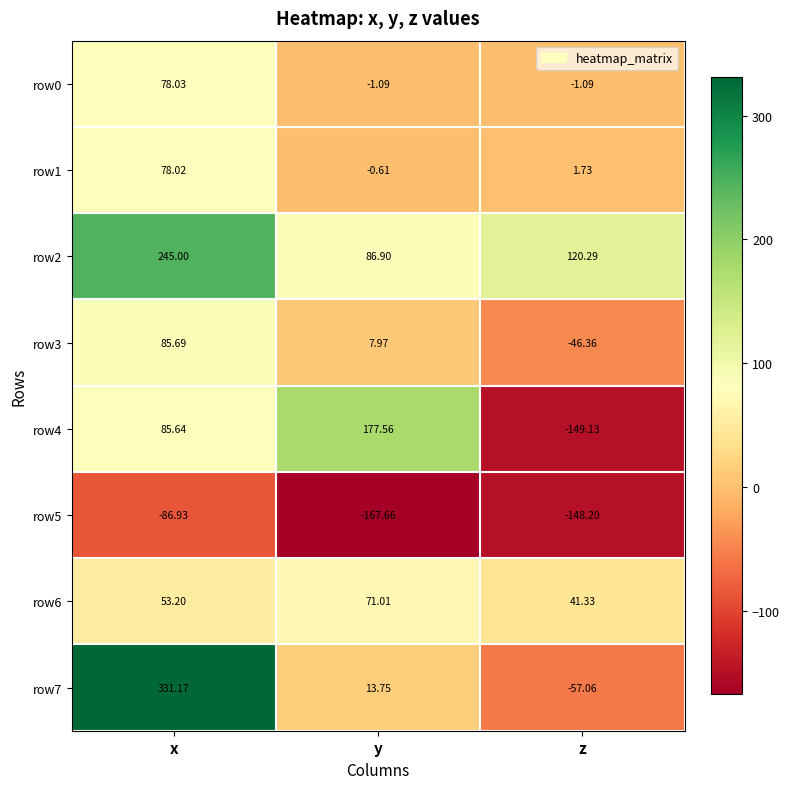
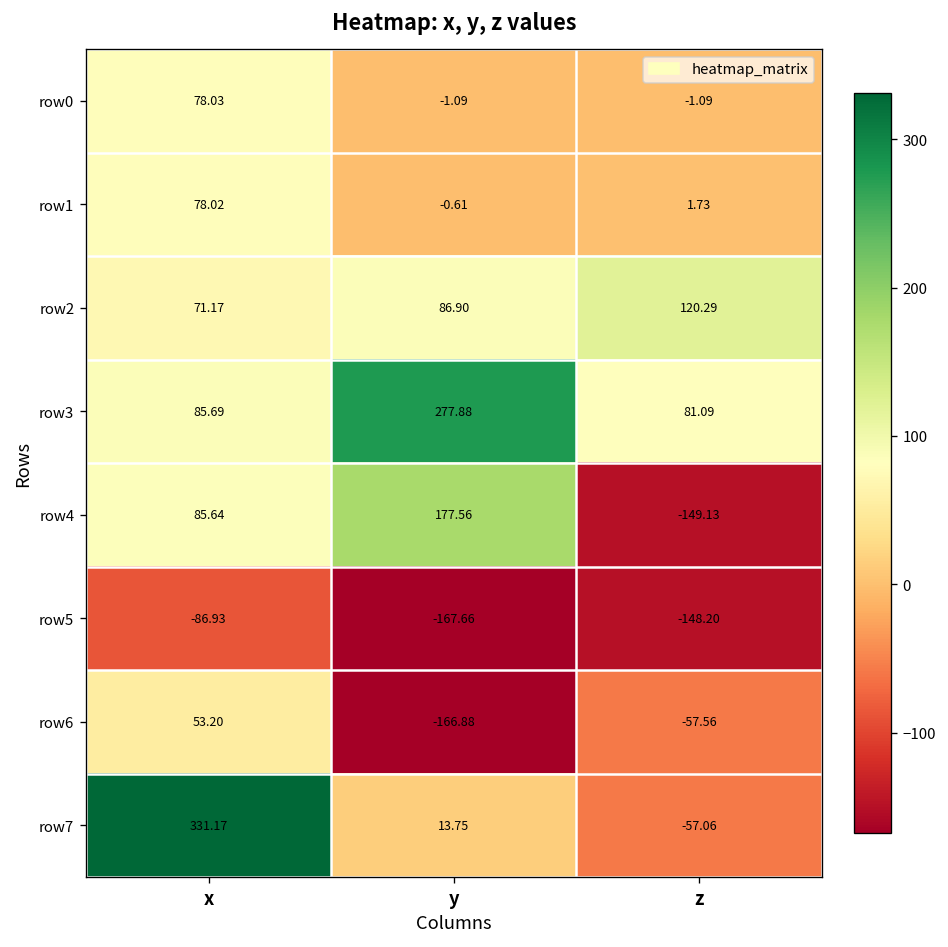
row2, x: 245.00 -> 71.17
row3, y: 7.97 -> 277.88
row3, z: -46.36 -> 81.09
row6, y: 71.01 -> -166.88
row6, z: 41.33 -> -57.56
